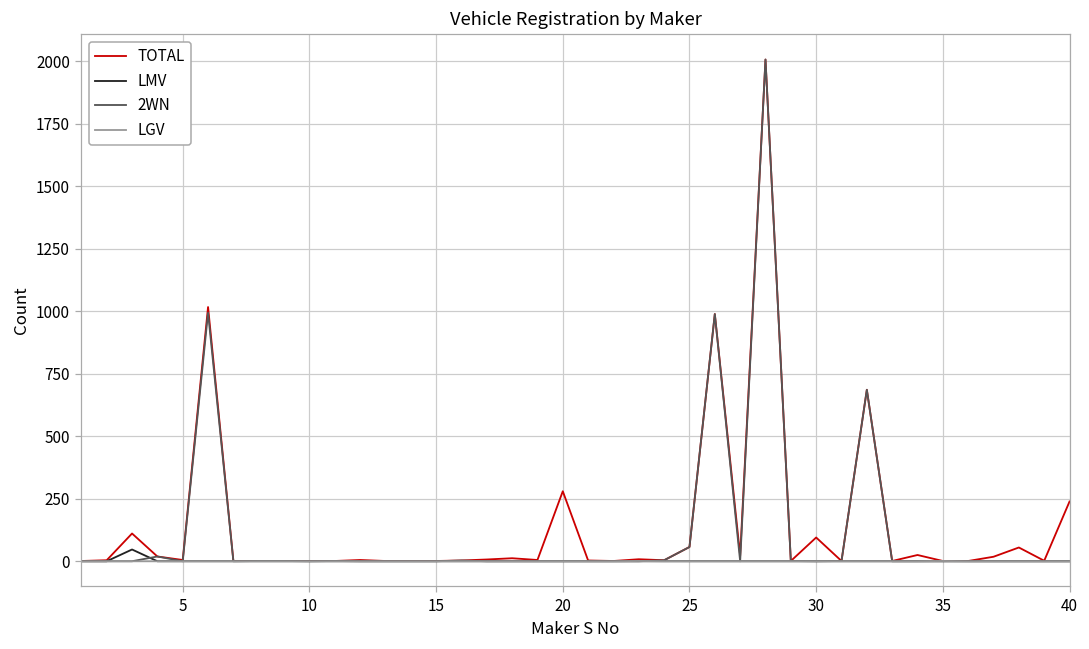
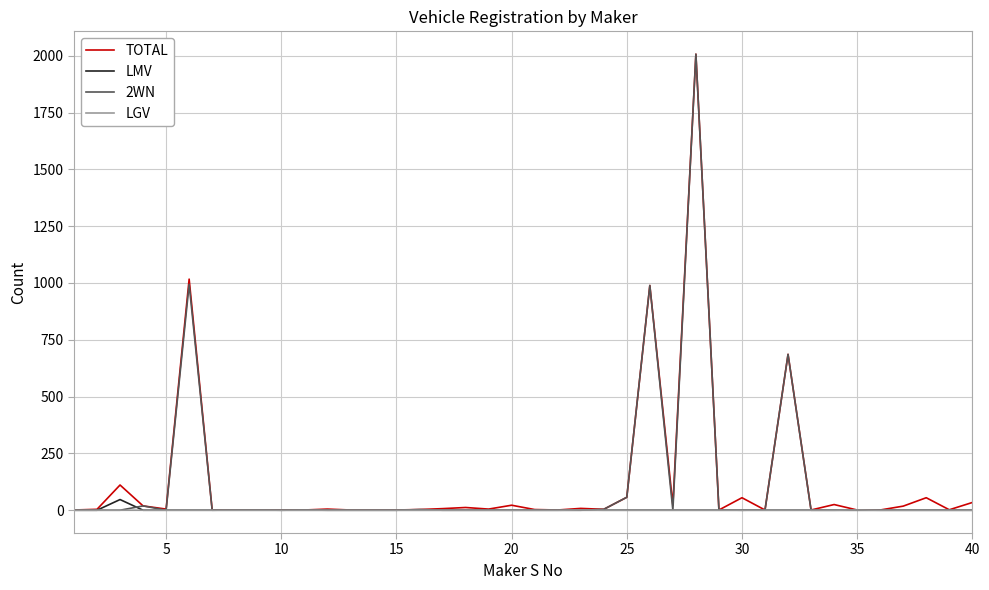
TOTAL, 20: 280 -> 20
TOTAL, 30: 100 -> 60
TOTAL, 40: 240 -> 30
